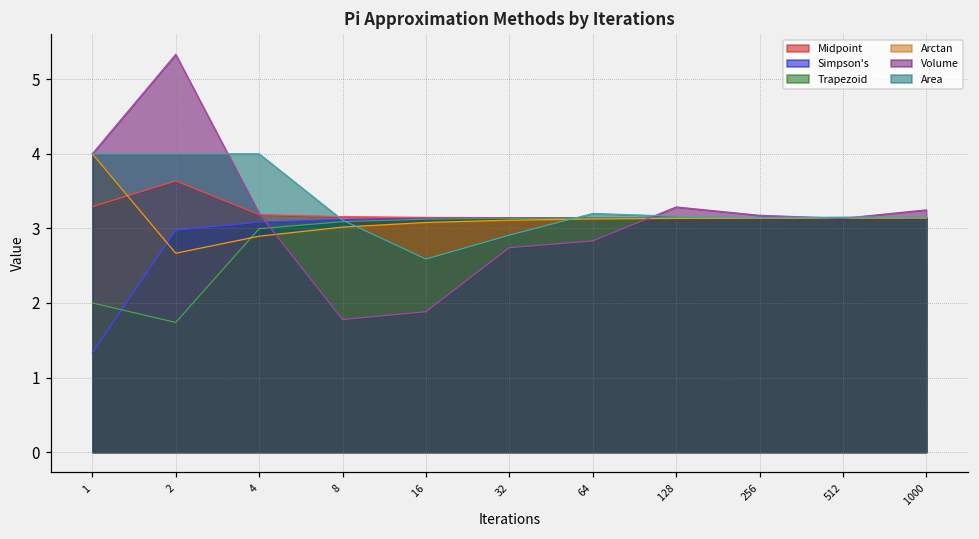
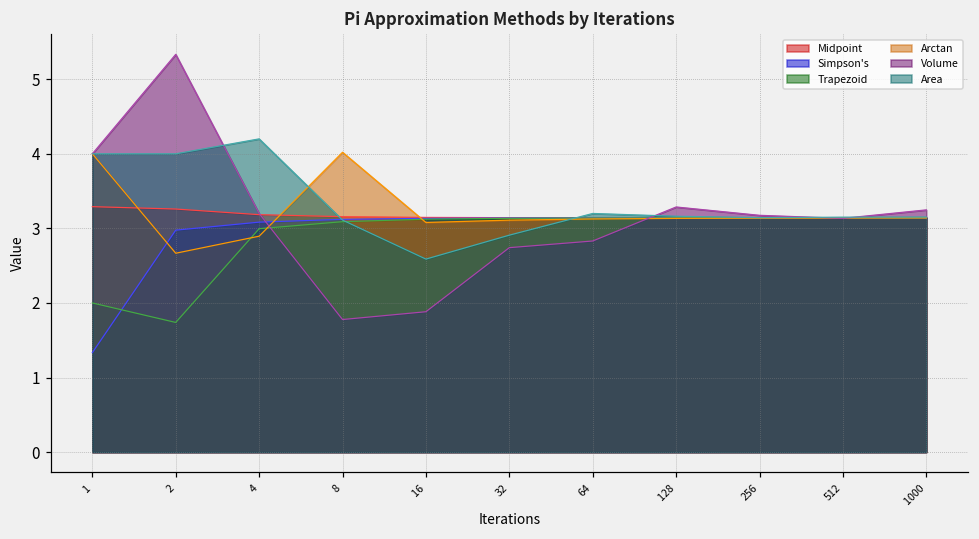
Midpoint, 2: 3.6 -> 3.3
Area, 4: 4.0 -> 4.2
Arctan, 8: 3.0 -> 4.0
